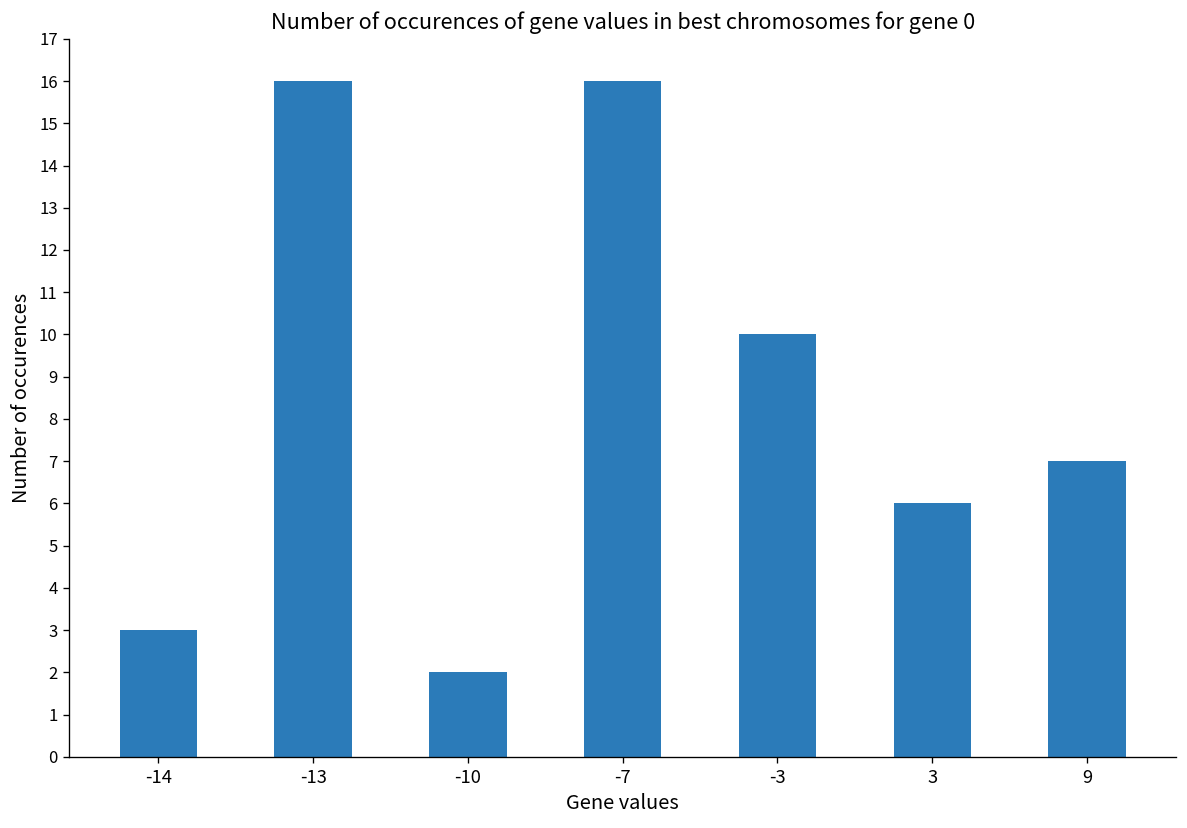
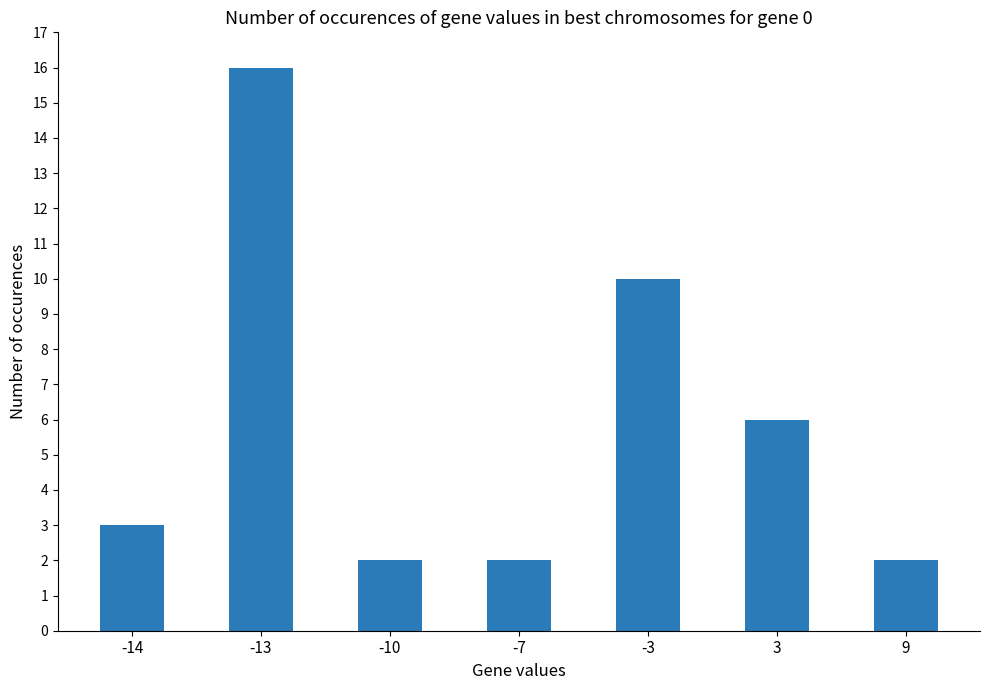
-7: 16 -> 2
9: 7 -> 2
